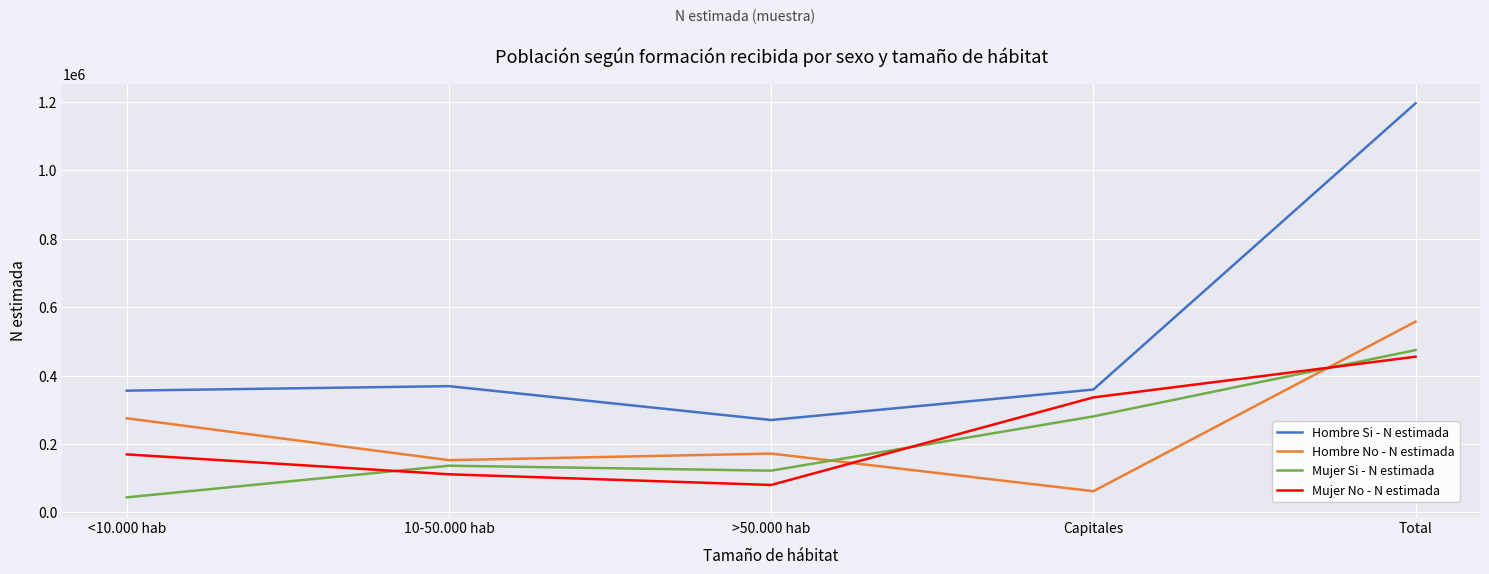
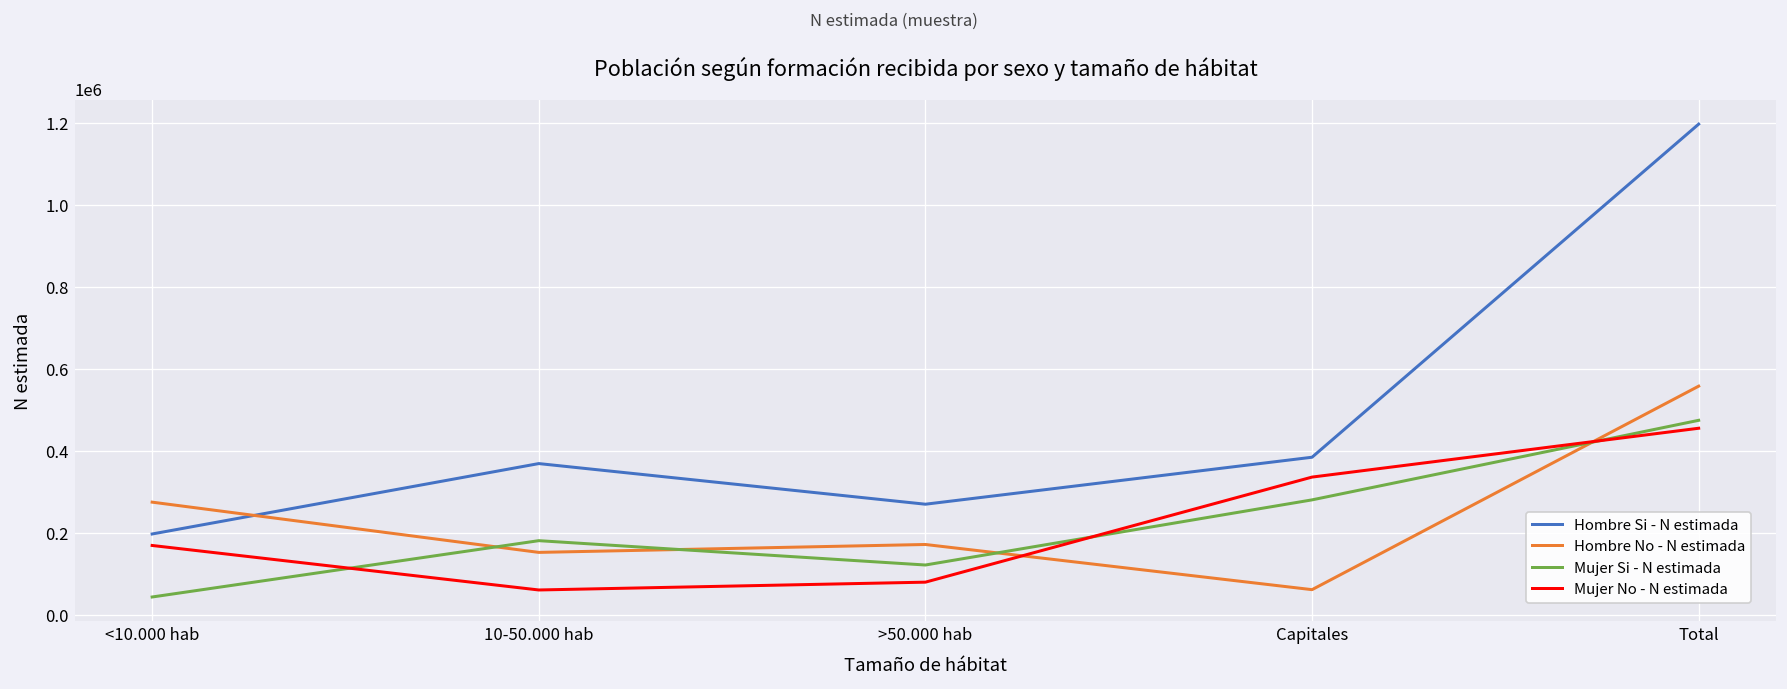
Hombre Si - N estimada, <10.000 hab: 360000 -> 200000
Mujer Si - N estimada, 10-50.000 hab: 140000 -> 180000
Mujer No - N estimada, 10-50.000 hab: 110000 -> 60000
Hombre Si - N estimada, Capitales: 360000 -> 380000
